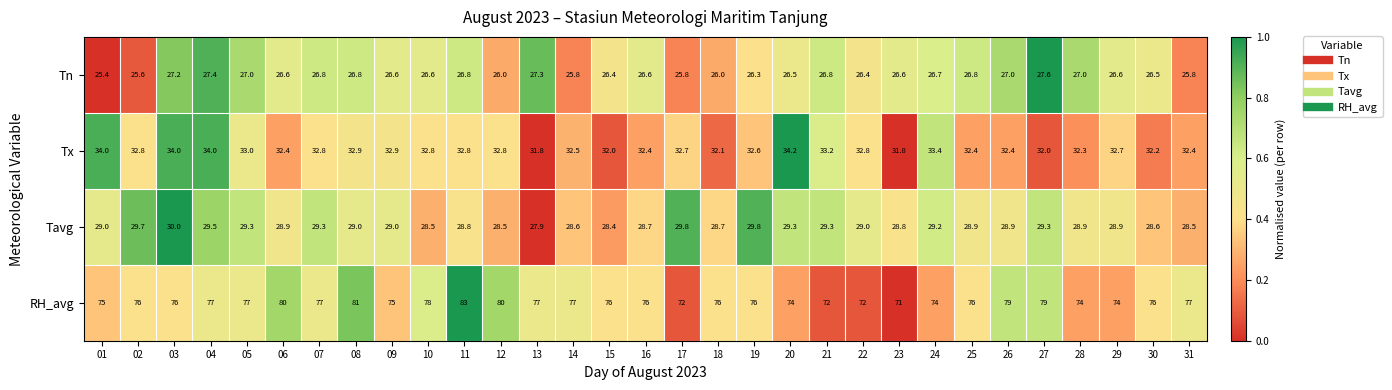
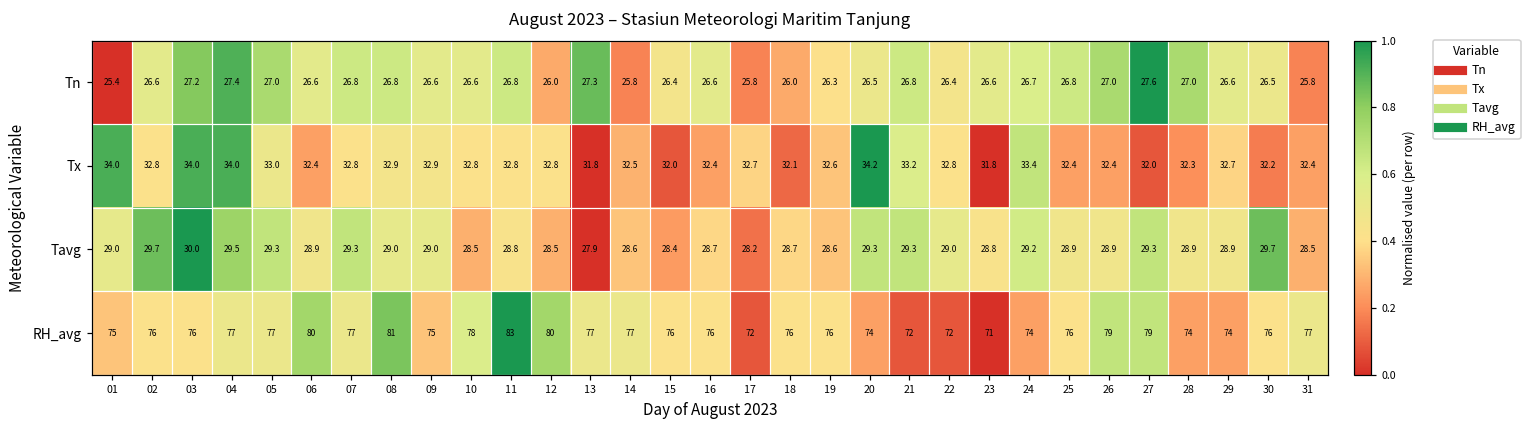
Tn, 02: 25.6 -> 26.6
Tavg, 17: 29.8 -> 28.2
Tavg, 19: 29.8 -> 28.6
Tavg, 30: 28.6 -> 29.7
